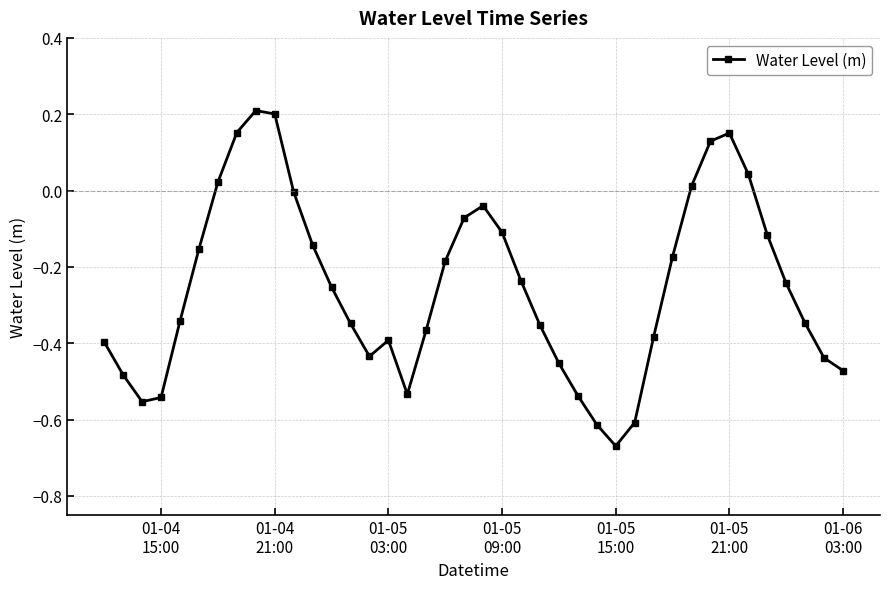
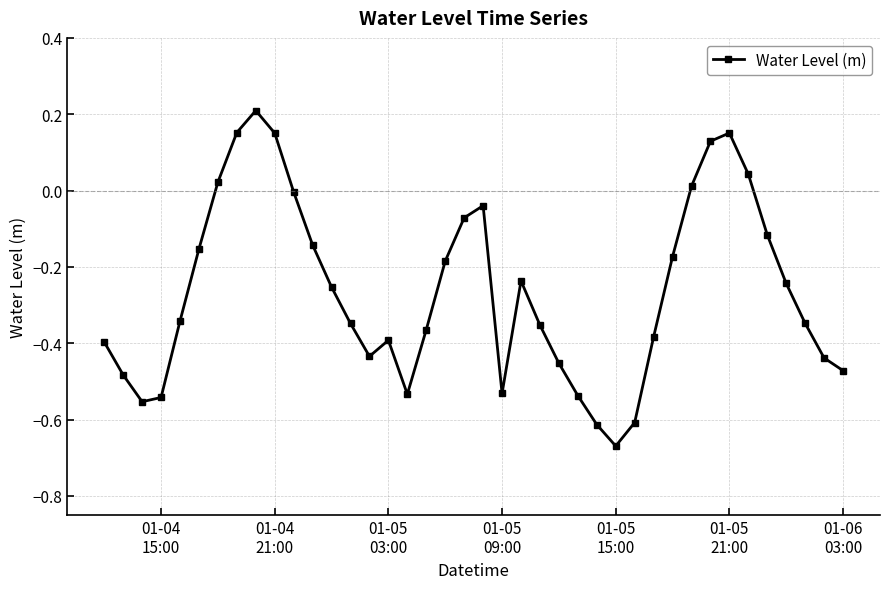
01-04 21:00: 0.20 -> 0.15
01-05 09:00: -0.11 -> -0.53
